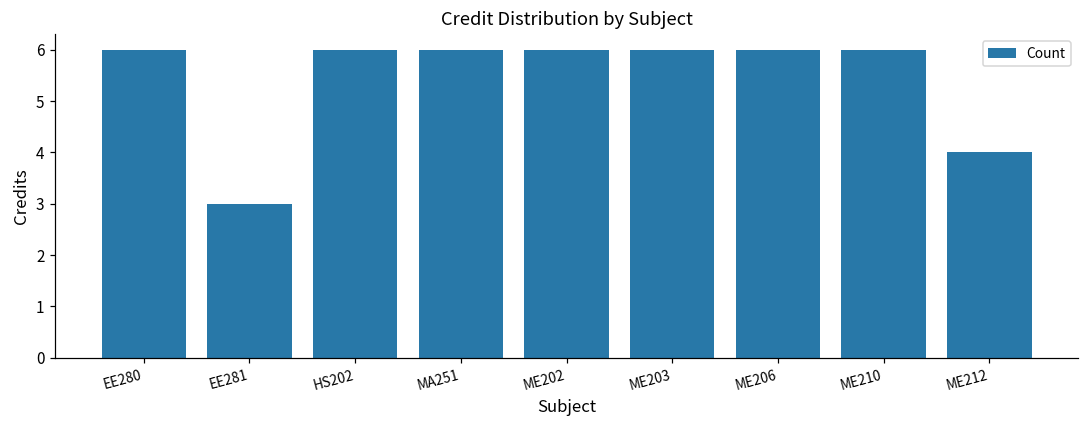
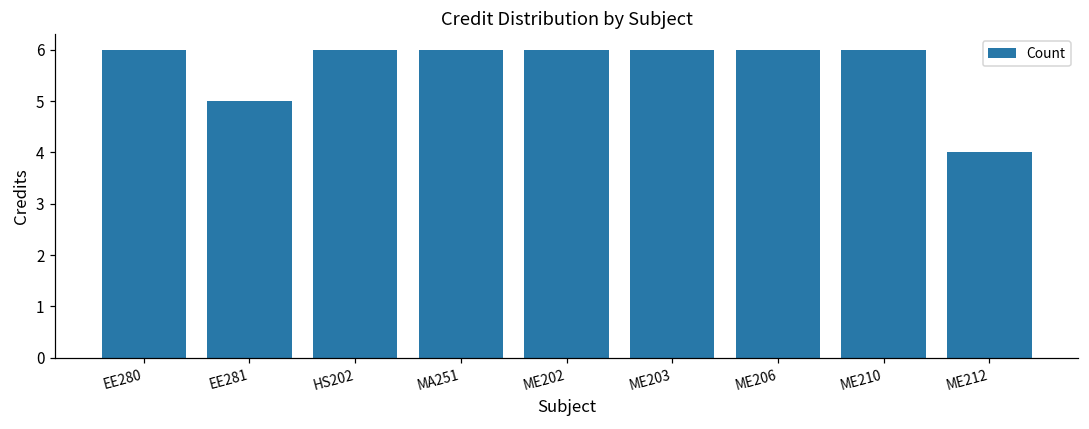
EE281: 3 -> 5
